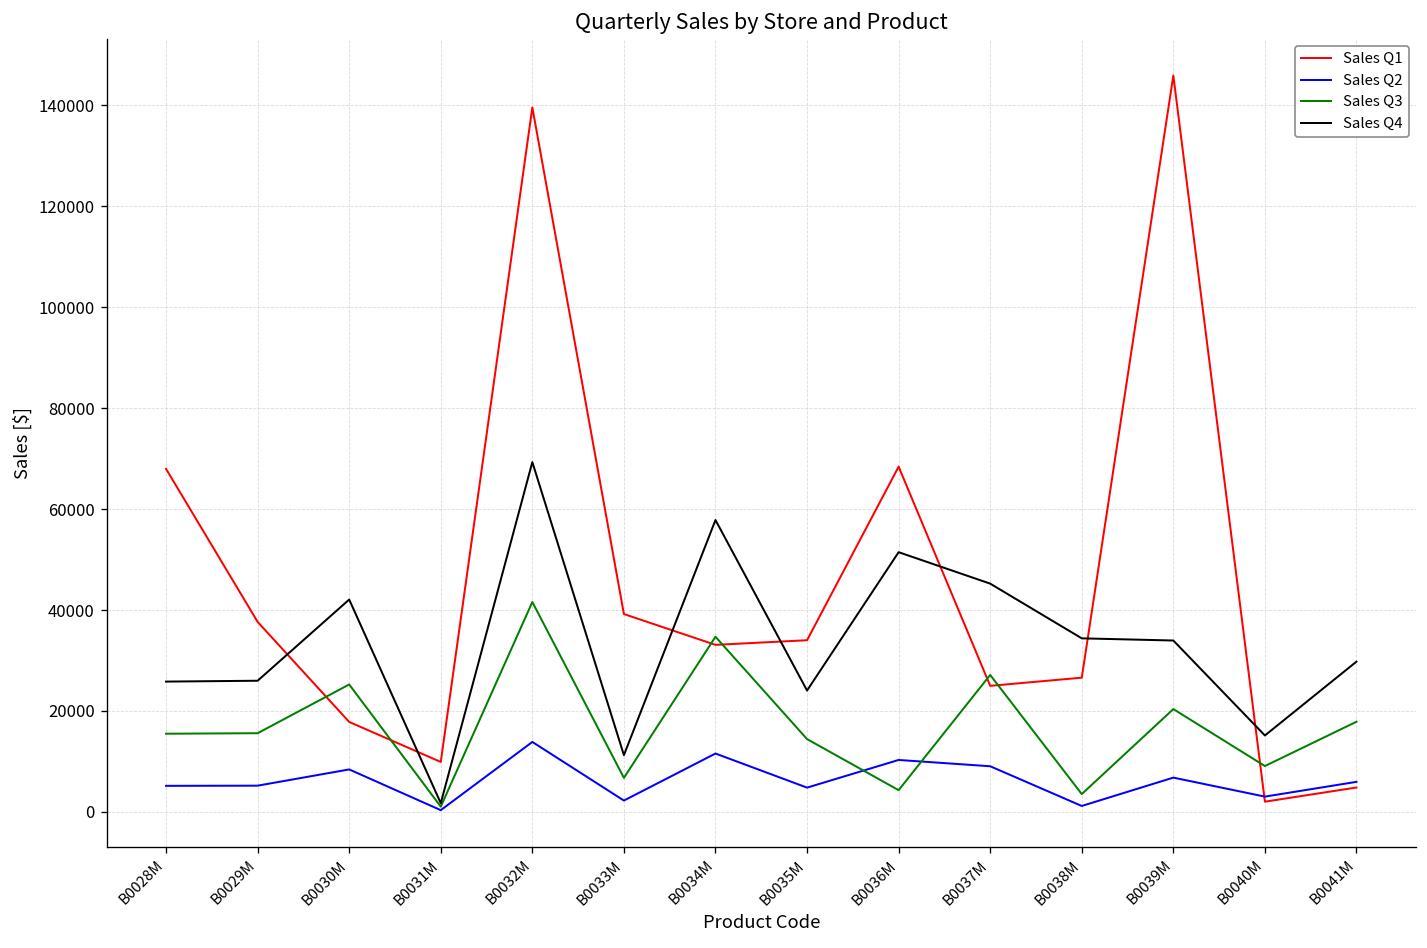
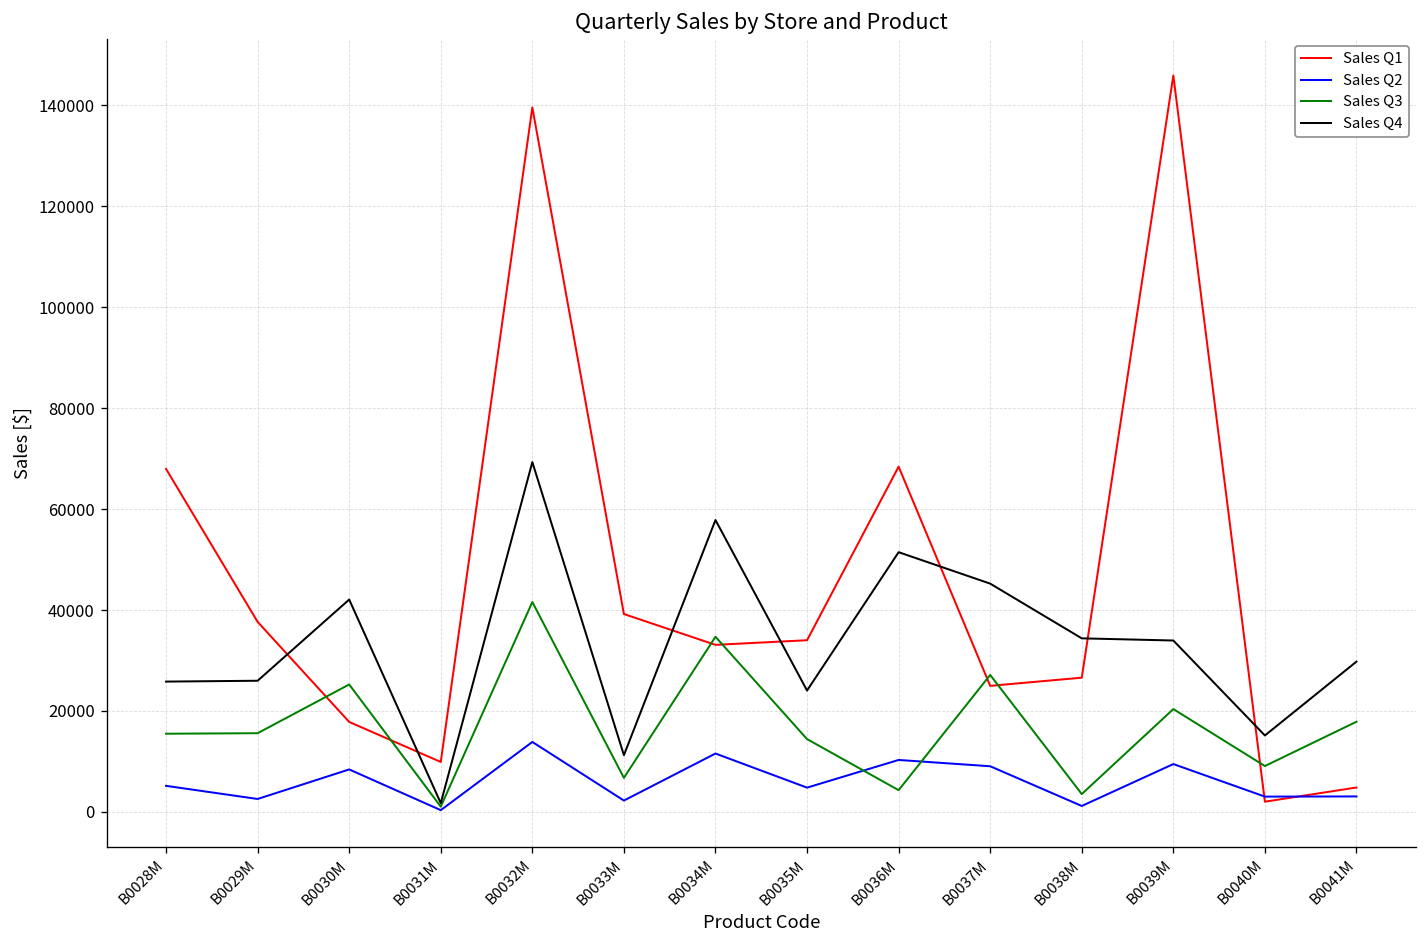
Sales Q2, B0029M: 5000 -> 3000
Sales Q2, B0039M: 7000 -> 9000
Sales Q2, B0041M: 6000 -> 3000
